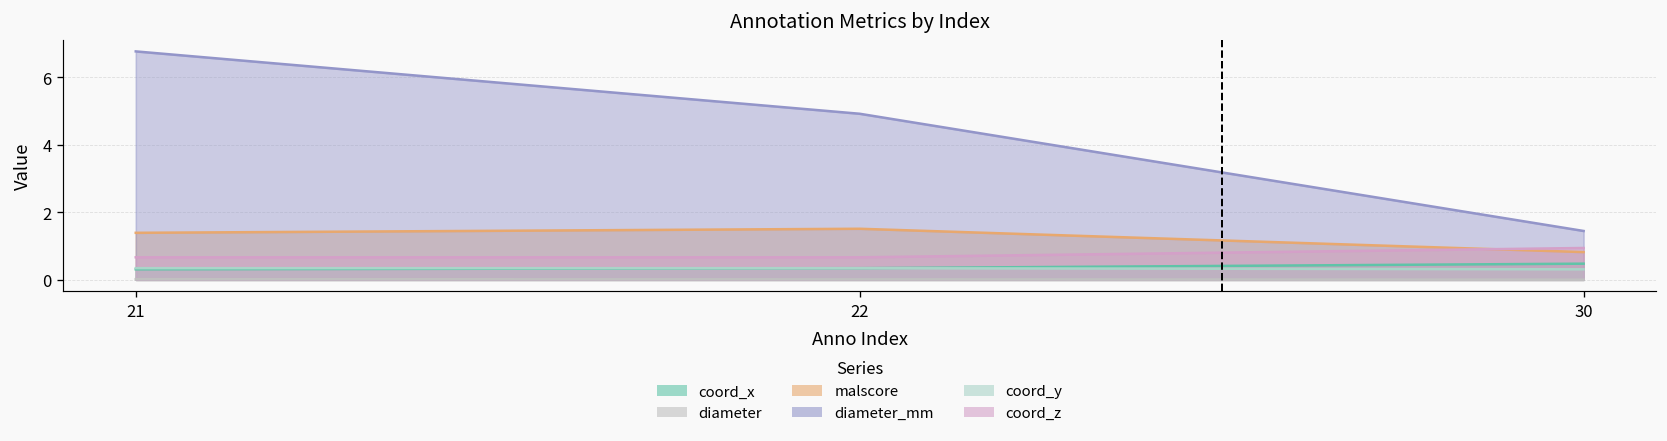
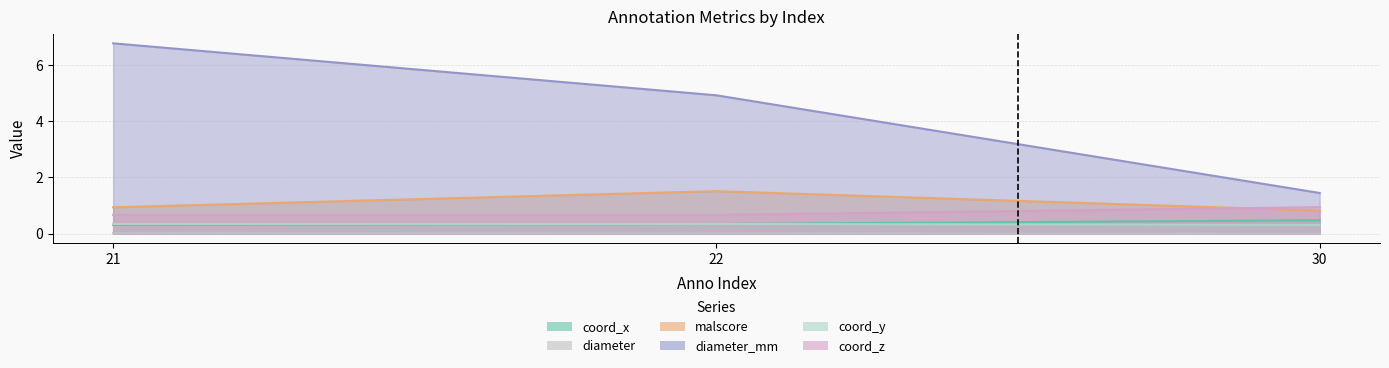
malscore, 21: 1.4 -> 0.9
